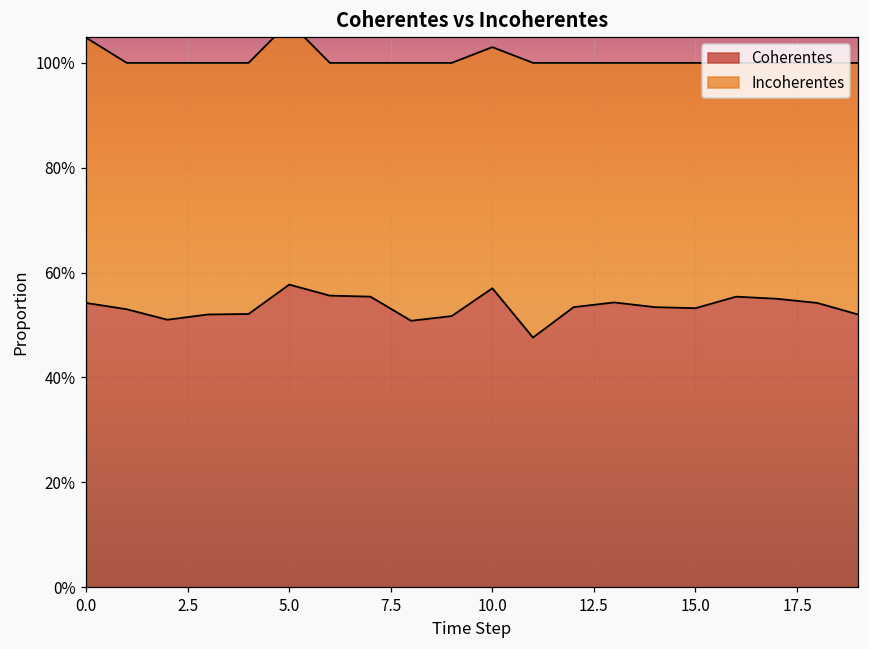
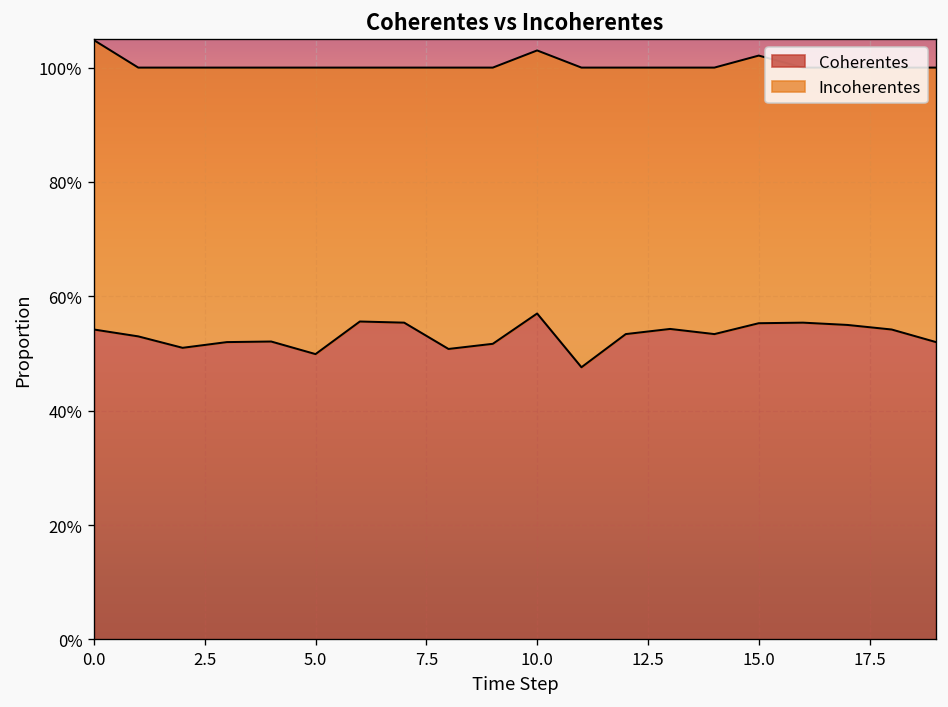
Coherentes, 5.0: 58% -> 50%
Coherentes, 15.0: 53% -> 55%
